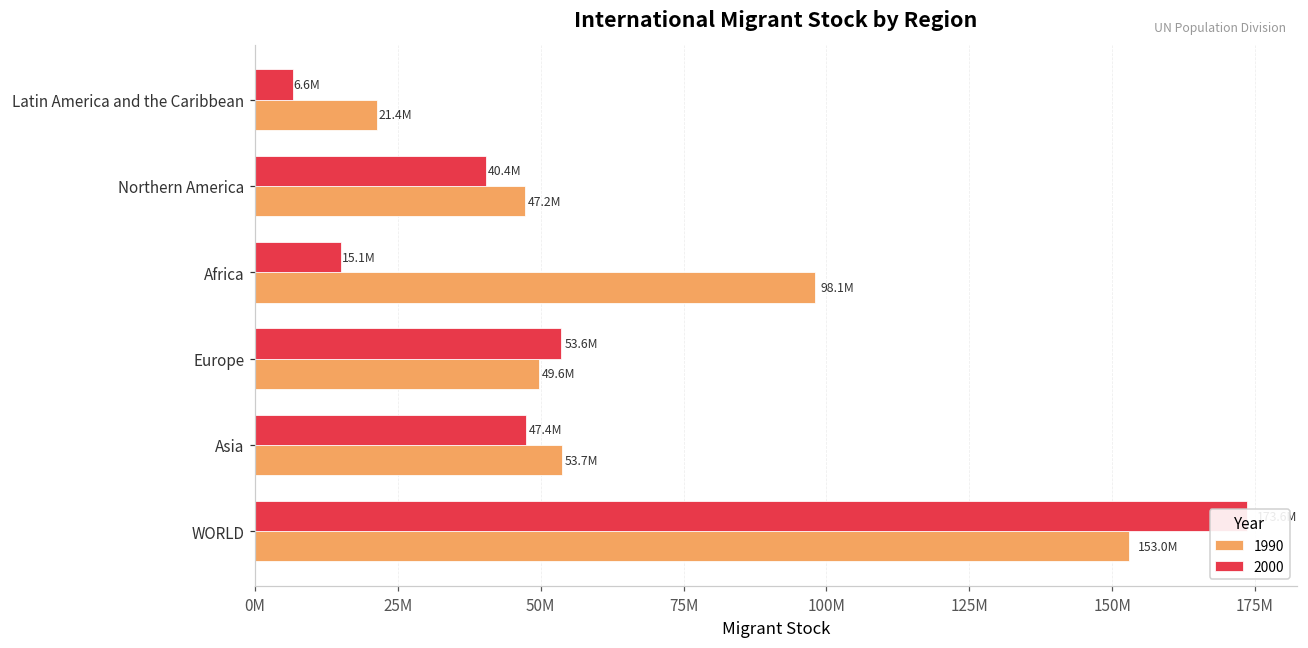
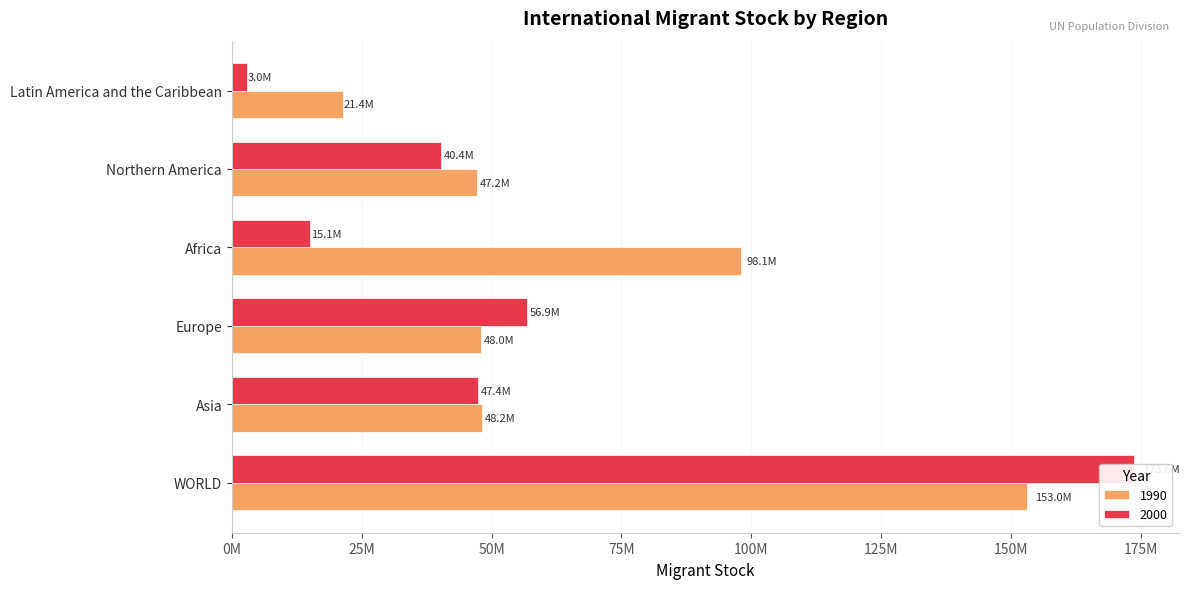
2000, Latin America and the Caribbean: 6.6M -> 3.0M
2000, Europe: 53.6M -> 56.9M
1990, Europe: 49.6M -> 48.0M
1990, Asia: 53.7M -> 48.2M
